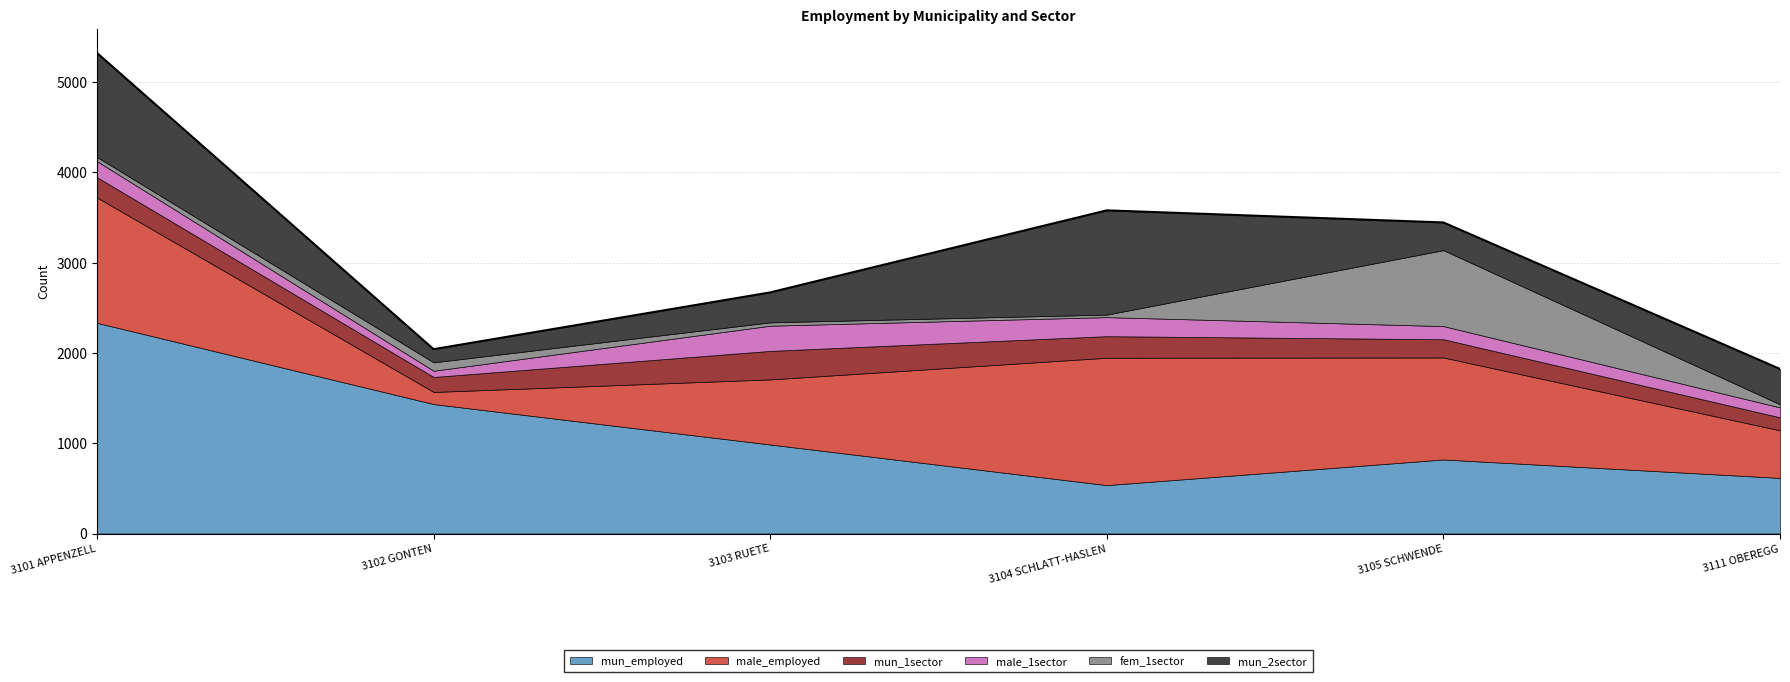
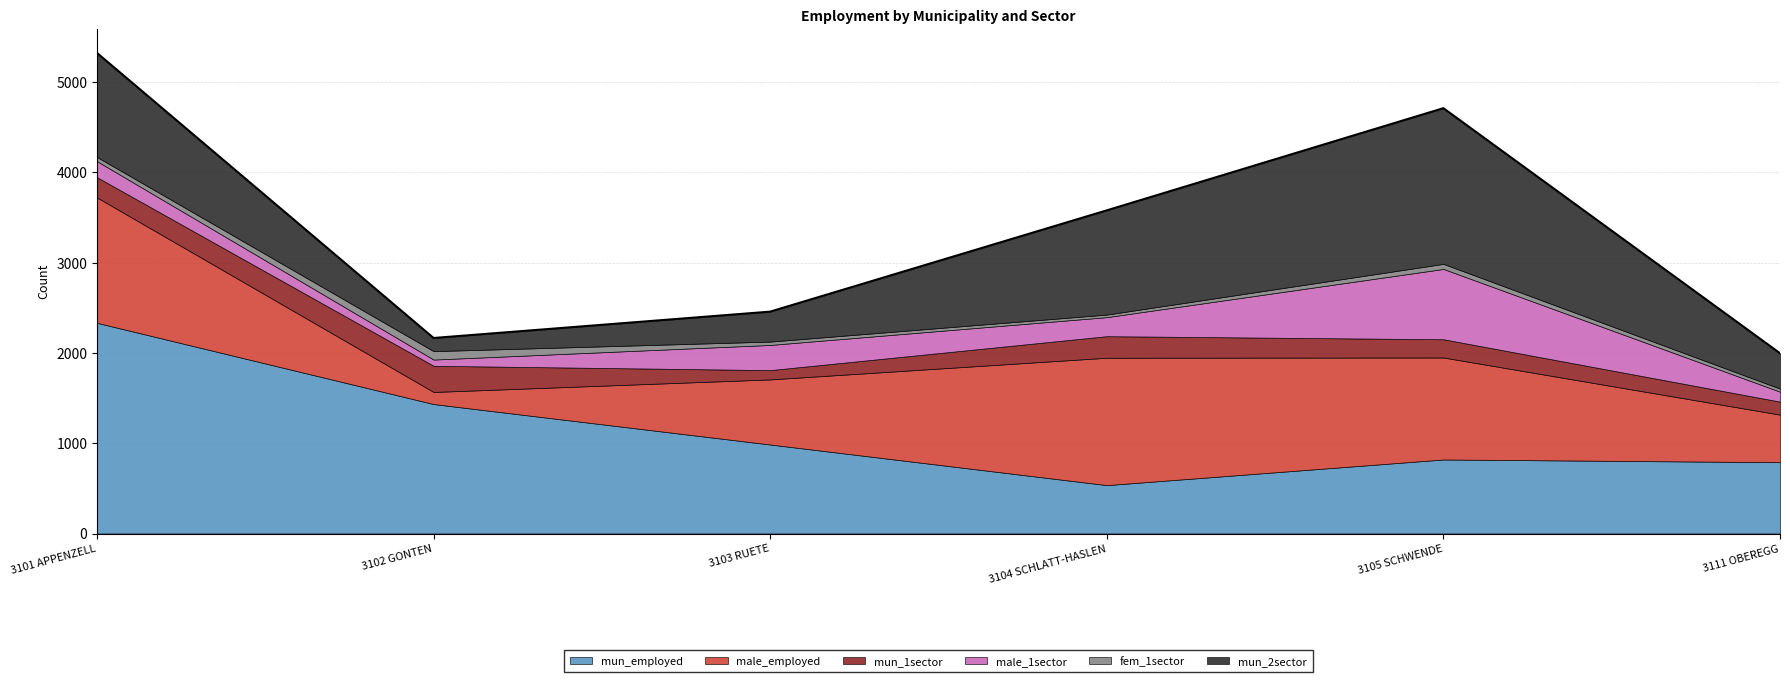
mun_1sector, 3102 GONTEN: 200 -> 300
mun_1sector, 3103 RUETE: 300 -> 100
male_1sector, 3105 SCHWENDE: 100 -> 800
fem_1sector, 3105 SCHWENDE: 800 -> 100
mun_2sector, 3105 SCHWENDE: 300 -> 1700
mun_employed, 3111 OBEREGG: 600 -> 800
